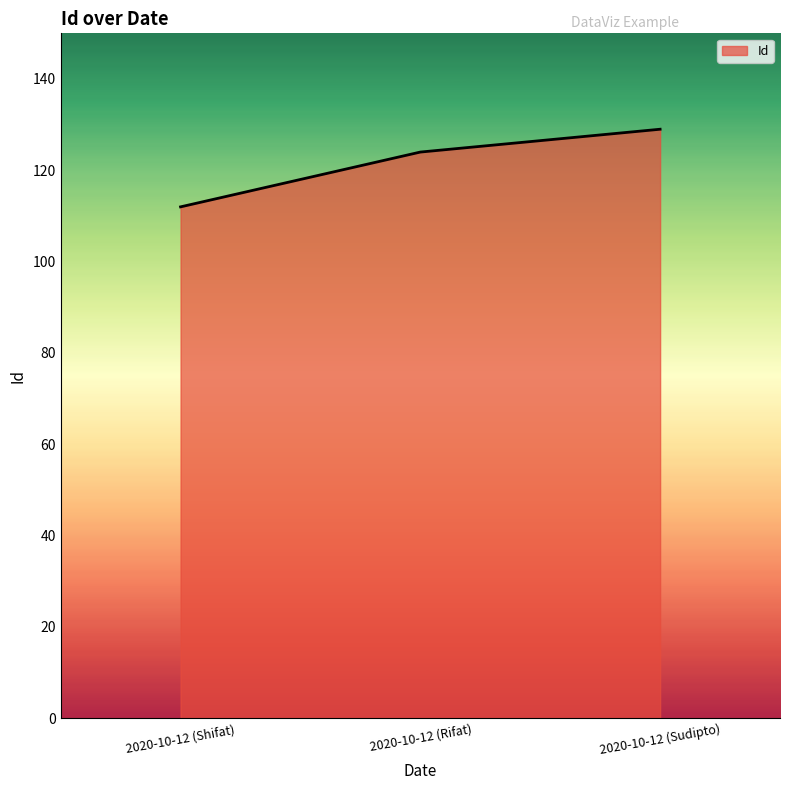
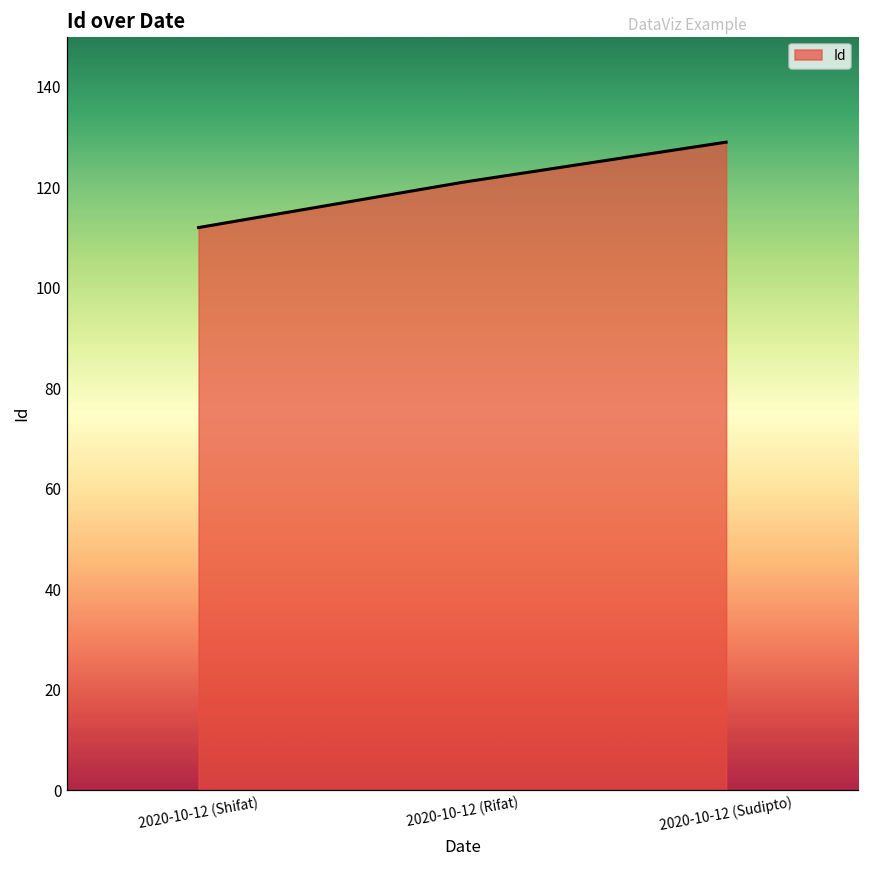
2020-10-12 (Rifat): 124 -> 121
